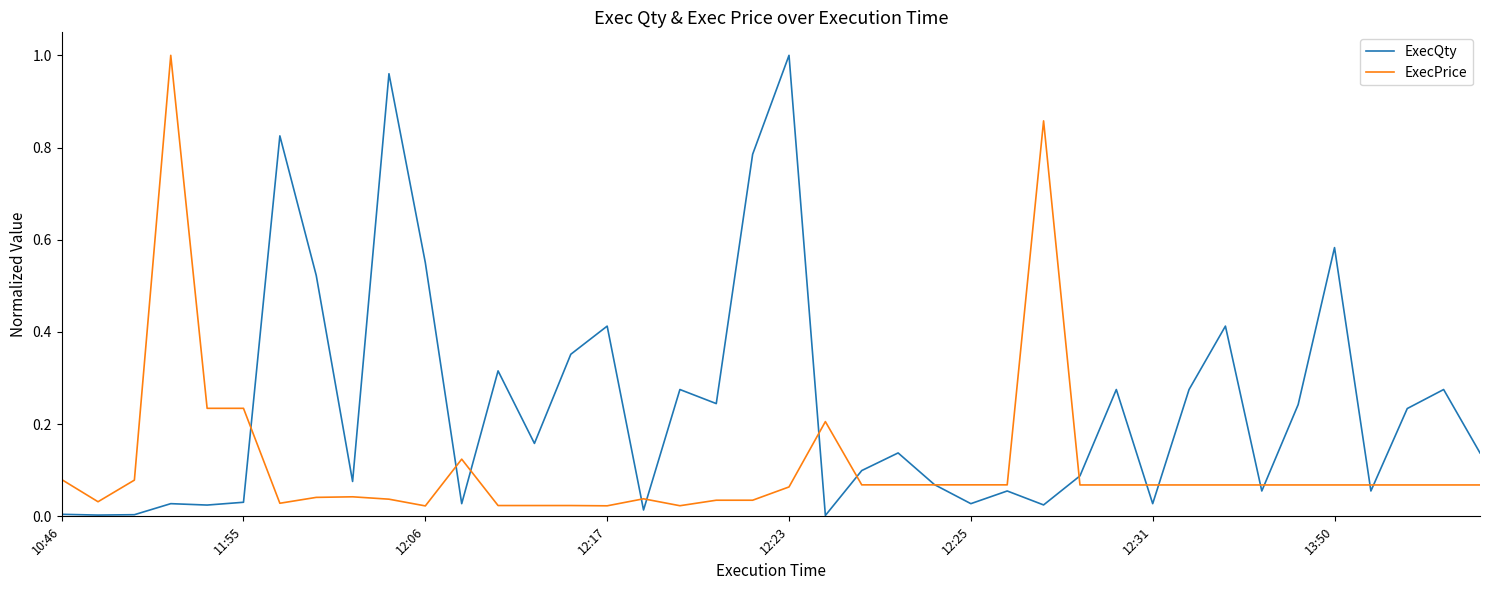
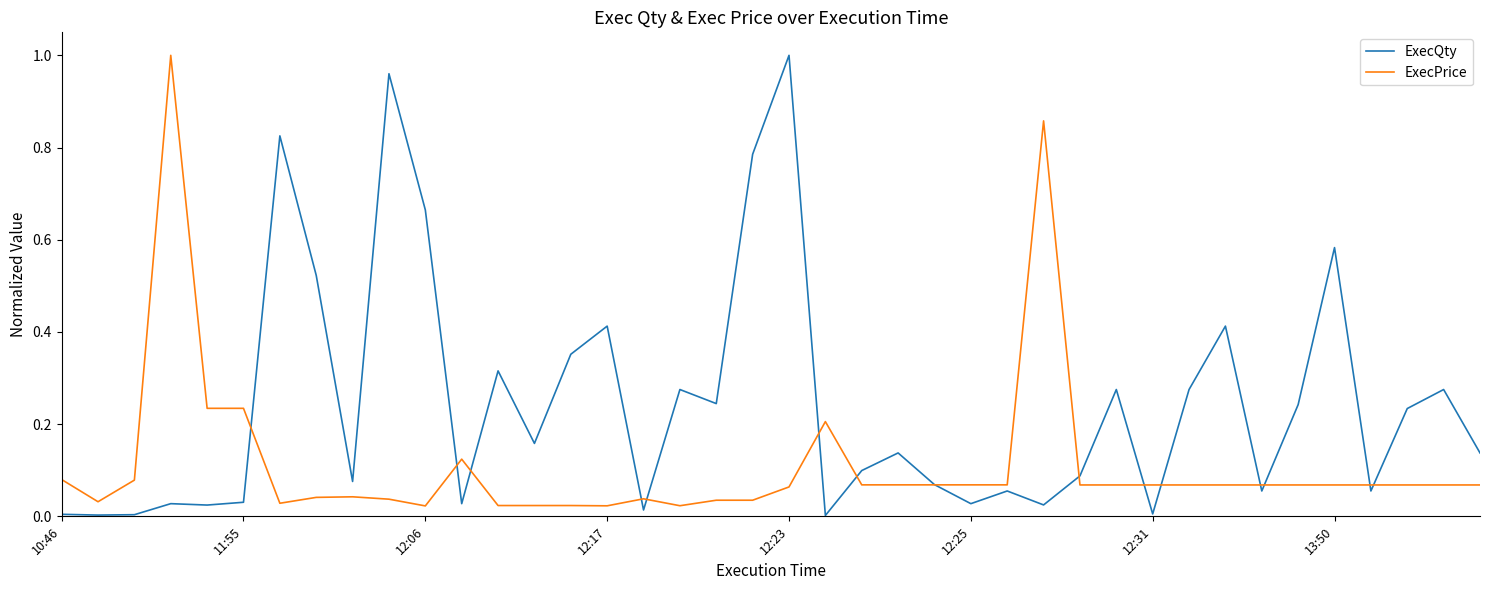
ExecQty, 12:06: 0.55 -> 0.66
ExecQty, 12:31: 0.03 -> 0.01
